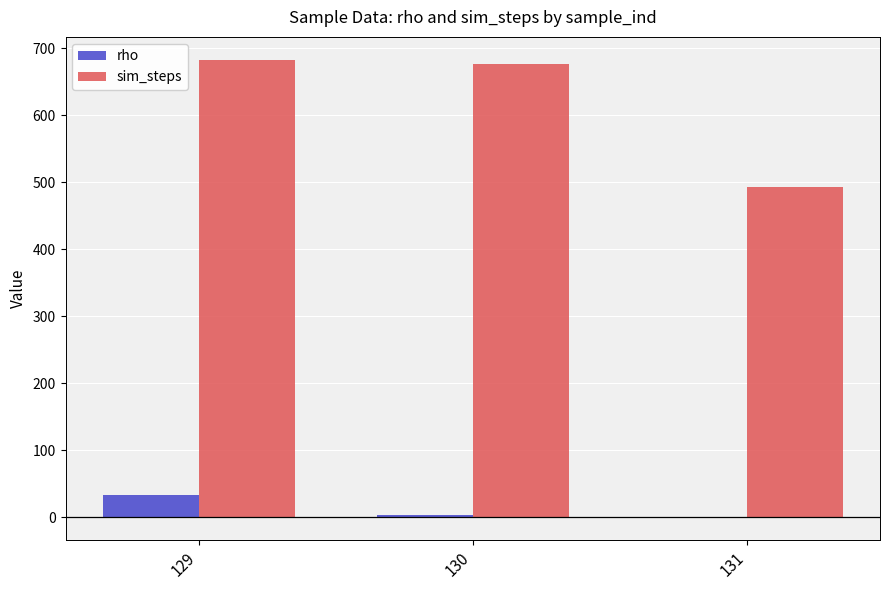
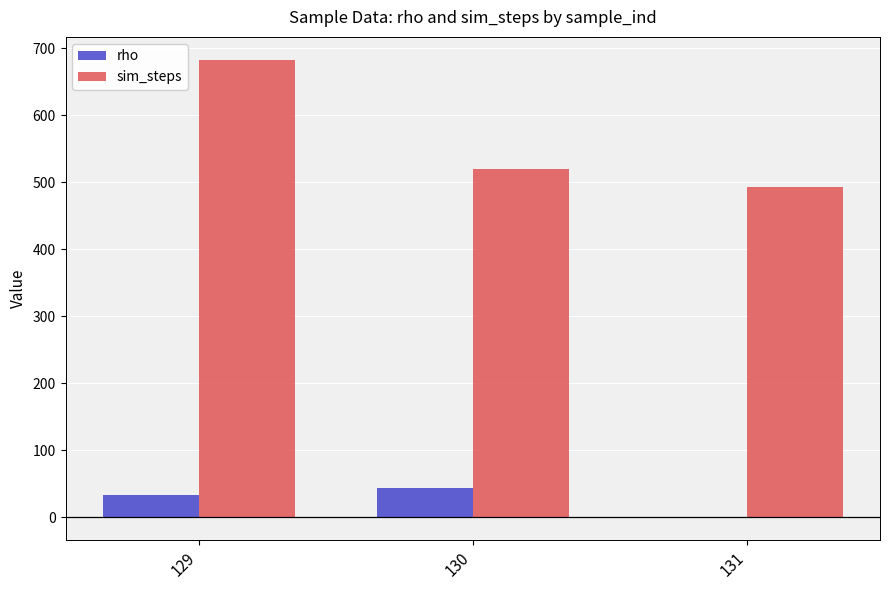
rho, 130: 0 -> 40
sim_steps, 130: 680 -> 520
